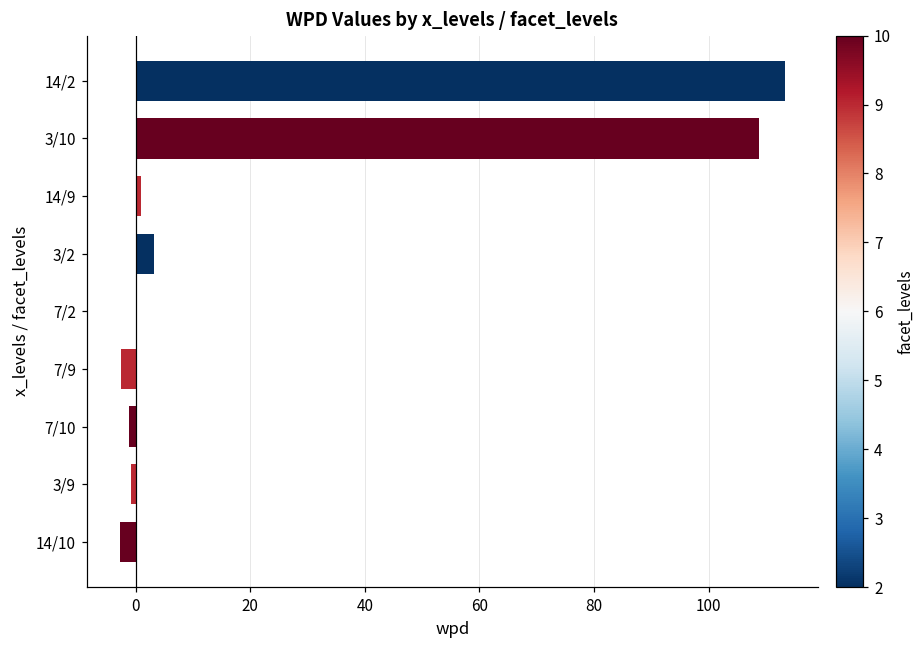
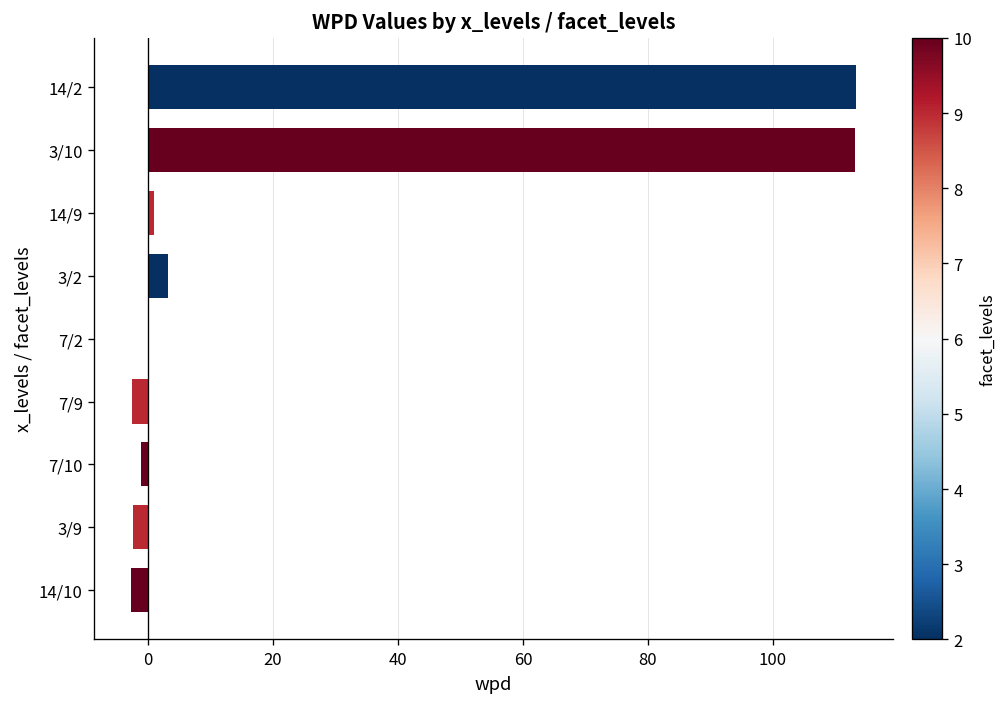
3/10: 109 -> 113
3/9: -1 -> -2
